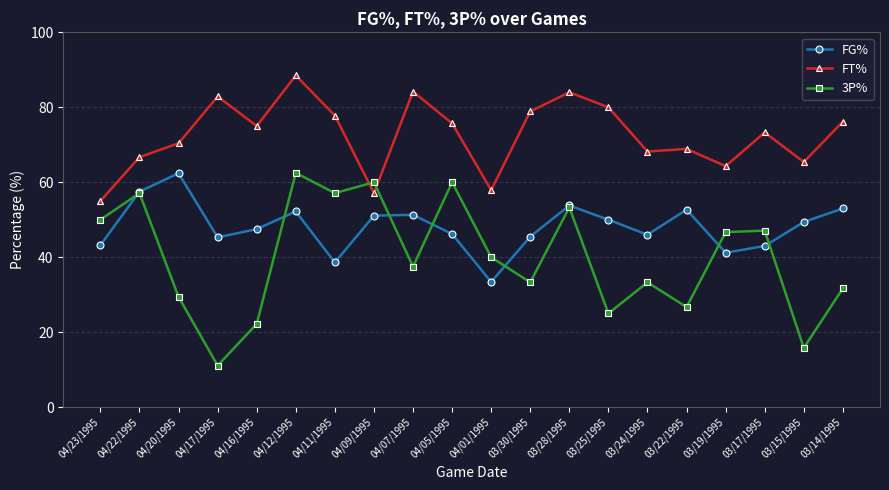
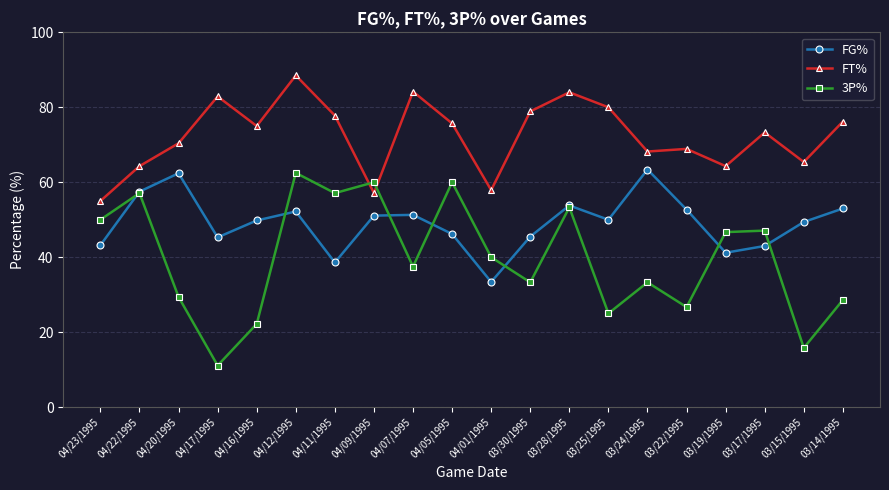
FT%, 04/22/1995: 67 -> 64
FG%, 04/16/1995: 48 -> 50
FG%, 03/24/1995: 46 -> 63
3P%, 03/14/1995: 32 -> 29
